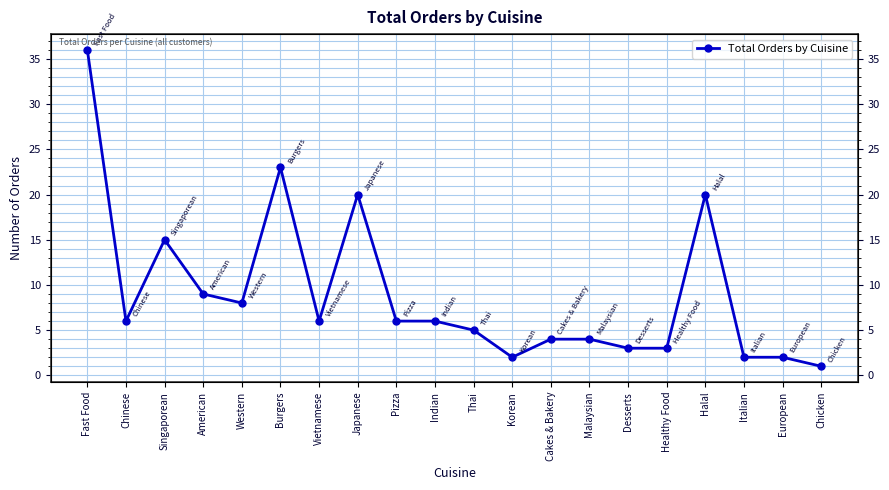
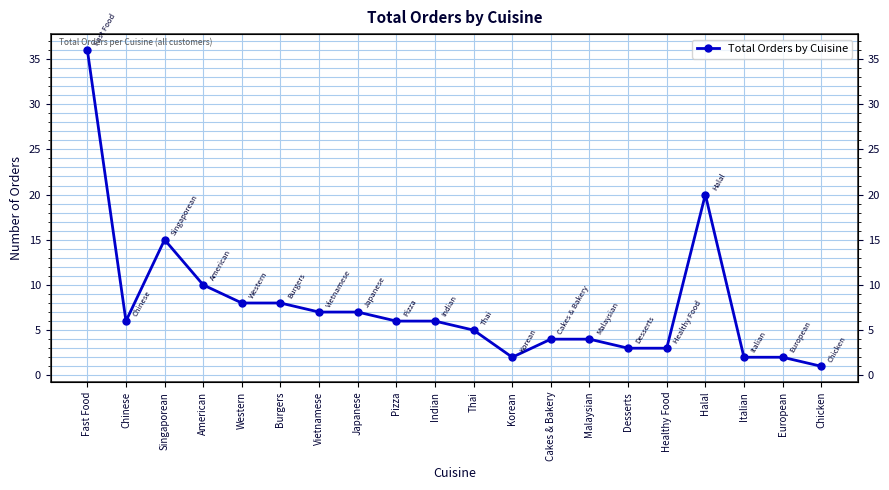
American: 9 -> 10
Burgers: 23 -> 8
Vietnamese: 6 -> 7
Japanese: 20 -> 7
